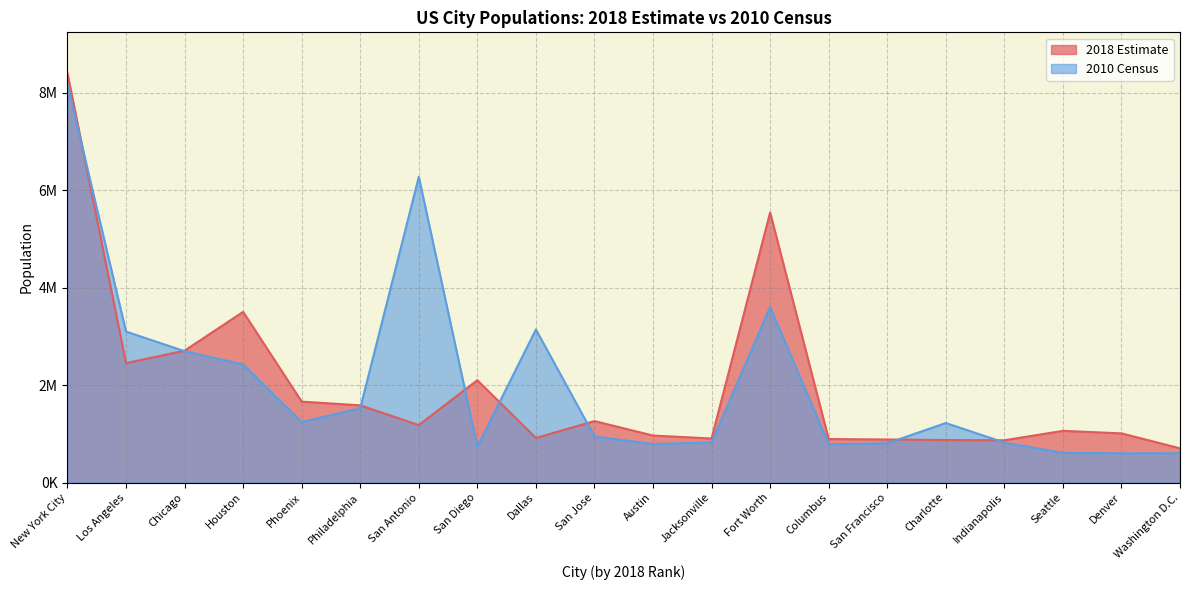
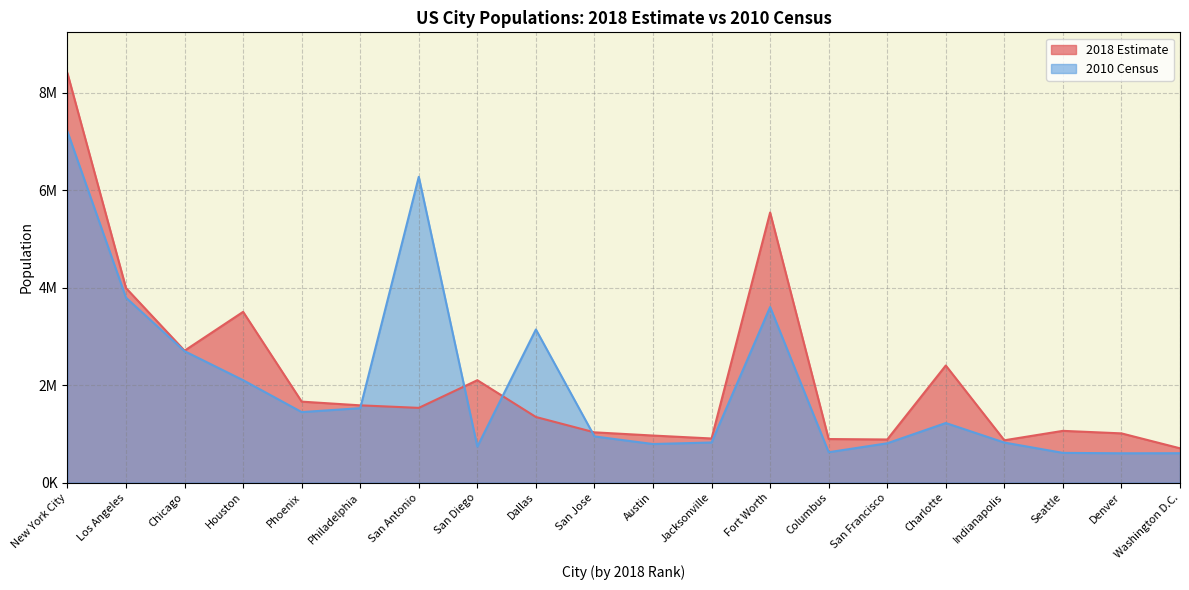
2010 Census, New York City: 8200000 -> 7200000
2018 Estimate, Los Angeles: 2400000 -> 4000000
2010 Census, Los Angeles: 3100000 -> 3800000
2010 Census, Houston: 2400000 -> 2100000
2010 Census, Phoenix: 1200000 -> 1400000
2018 Estimate, San Antonio: 1200000 -> 1500000
2018 Estimate, Dallas: 900000 -> 1300000
2018 Estimate, San Jose: 1300000 -> 1000000
2010 Census, Columbus: 800000 -> 600000
2018 Estimate, Charlotte: 900000 -> 2400000
